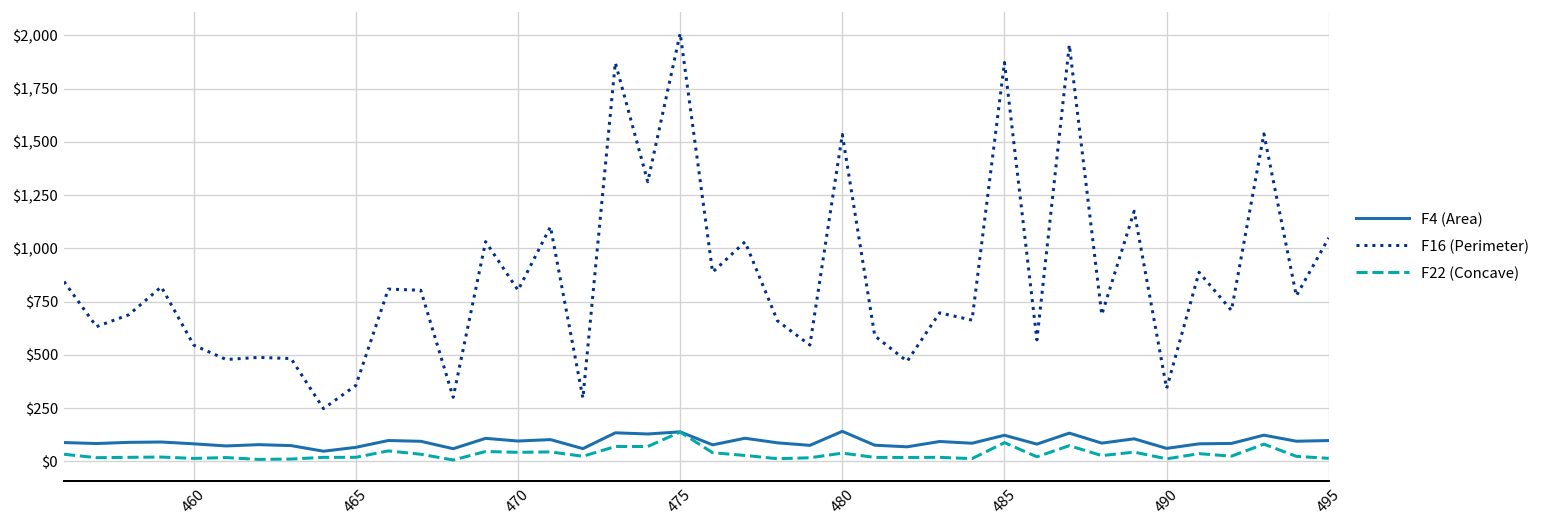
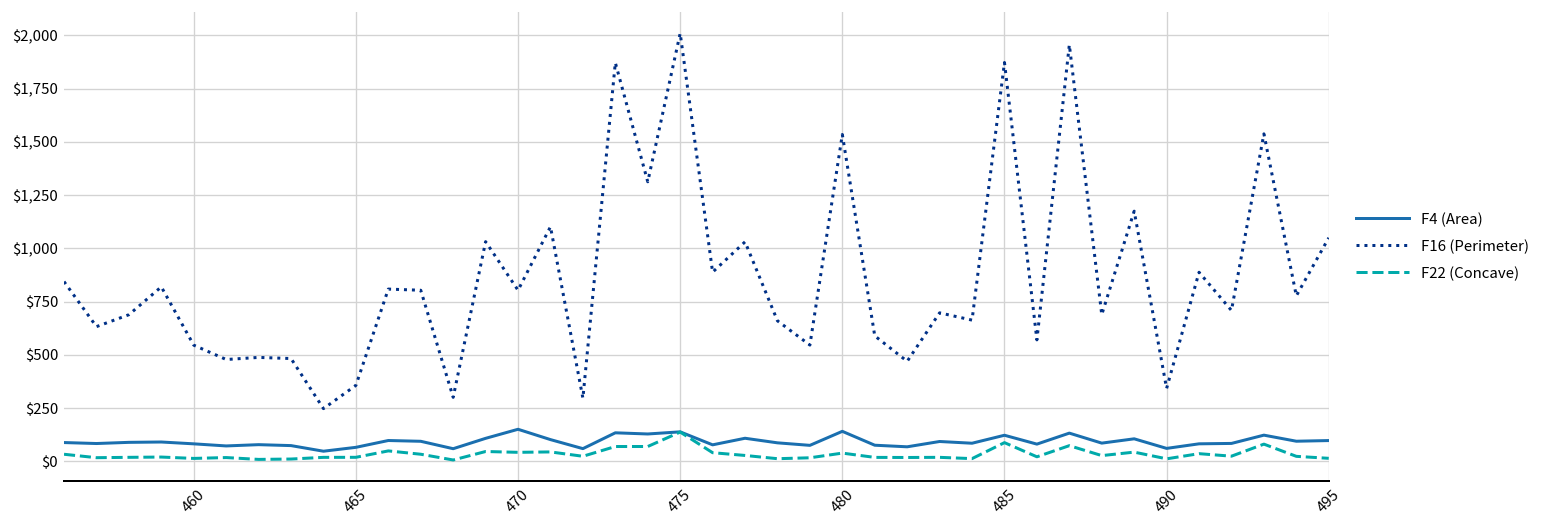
F4 (Area), 470: $100 -> $150
